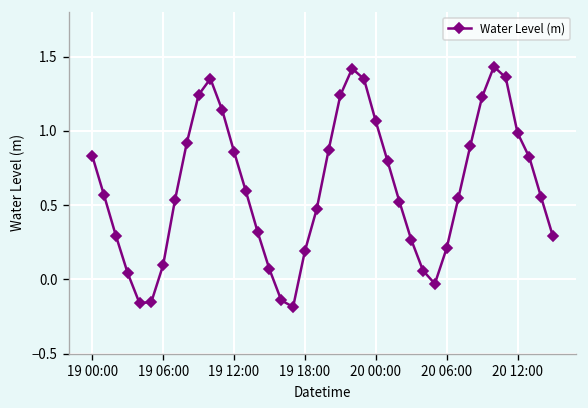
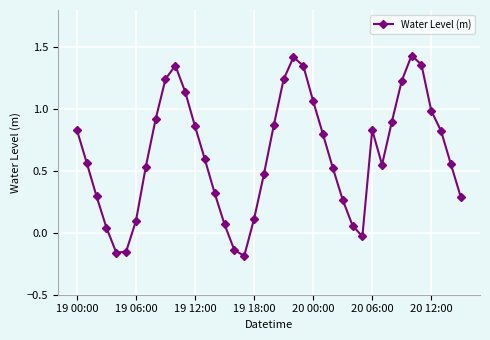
19 18:00: 0.19 -> 0.11
20 06:00: 0.21 -> 0.83
